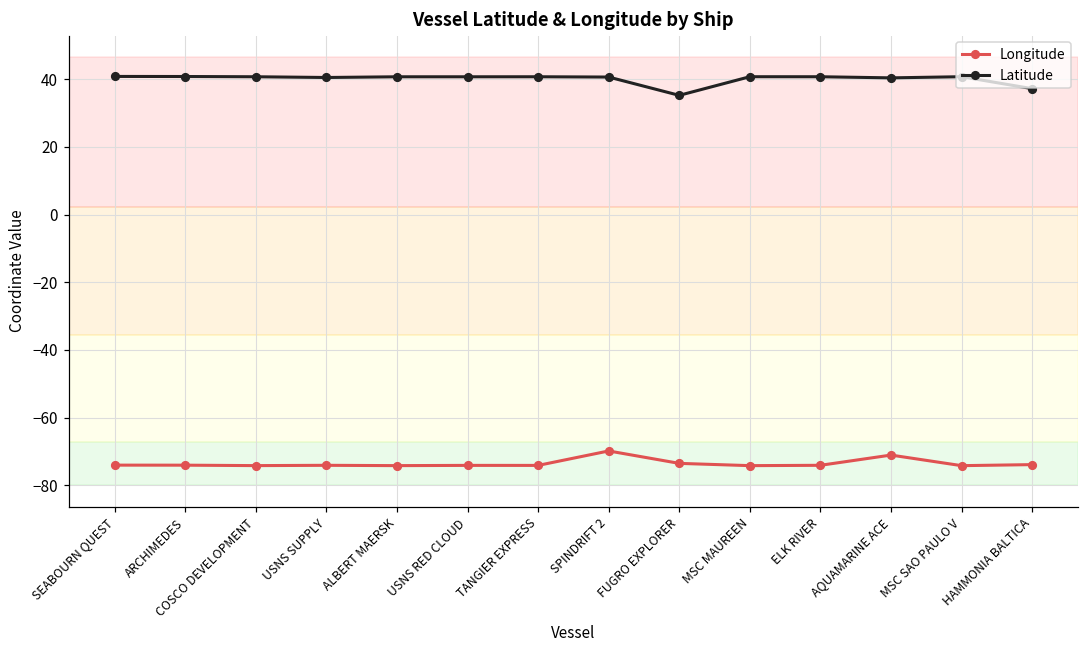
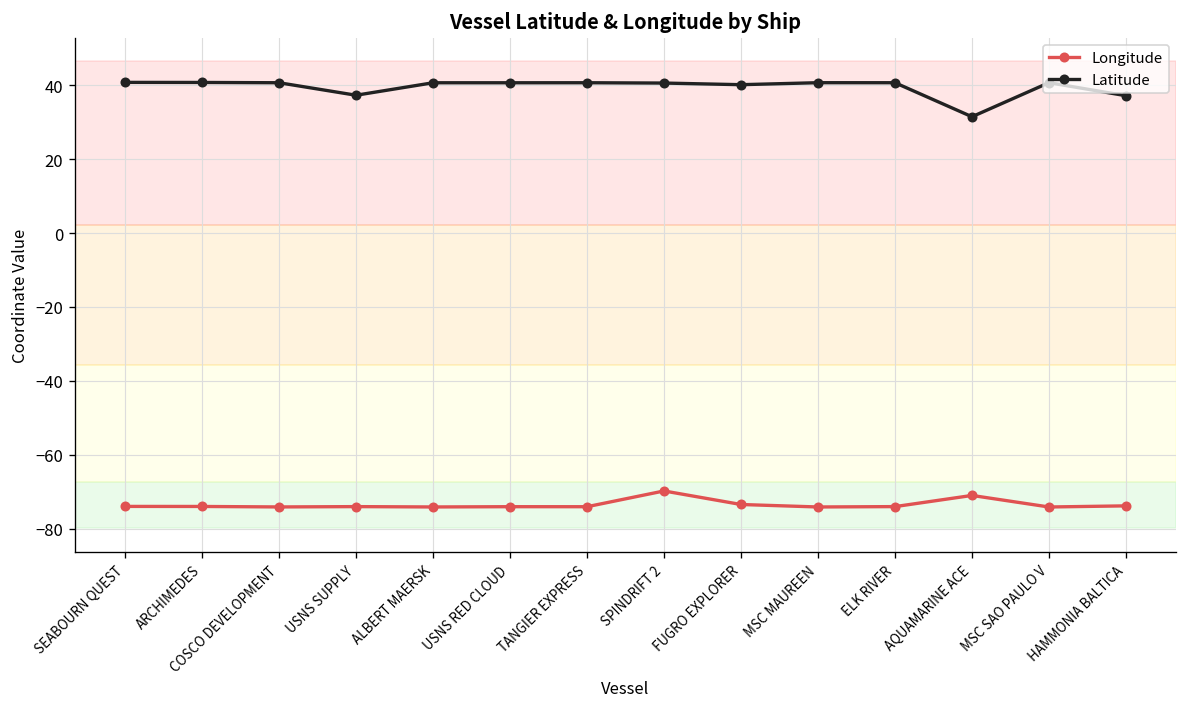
Latitude, USNS SUPPLY: 40 -> 37
Latitude, FUGRO EXPLORER: 35 -> 40
Latitude, AQUAMARINE ACE: 40 -> 31
